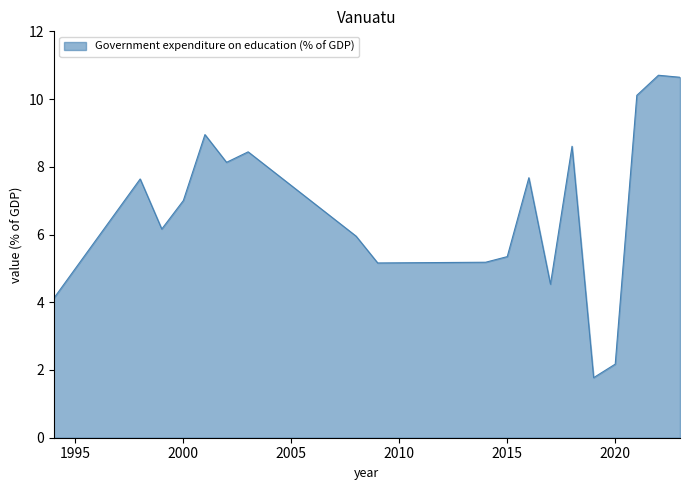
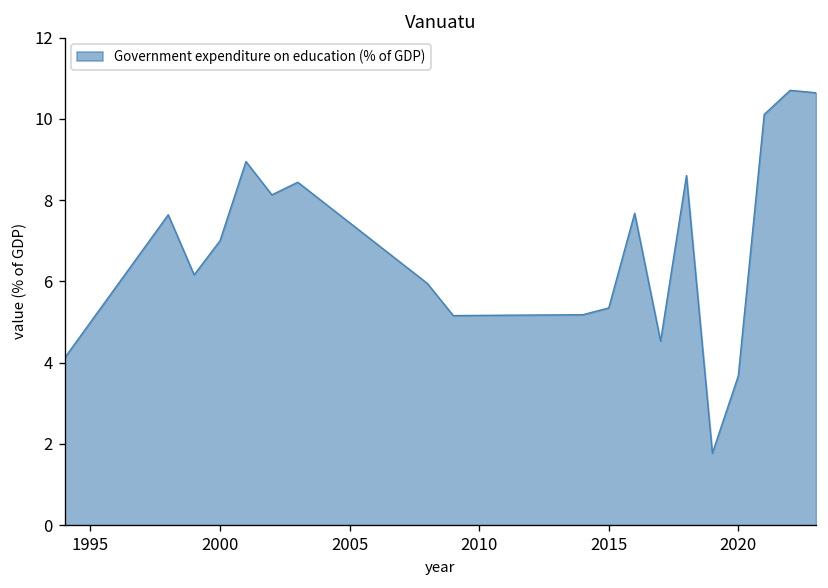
2020: 2.2 -> 3.7
